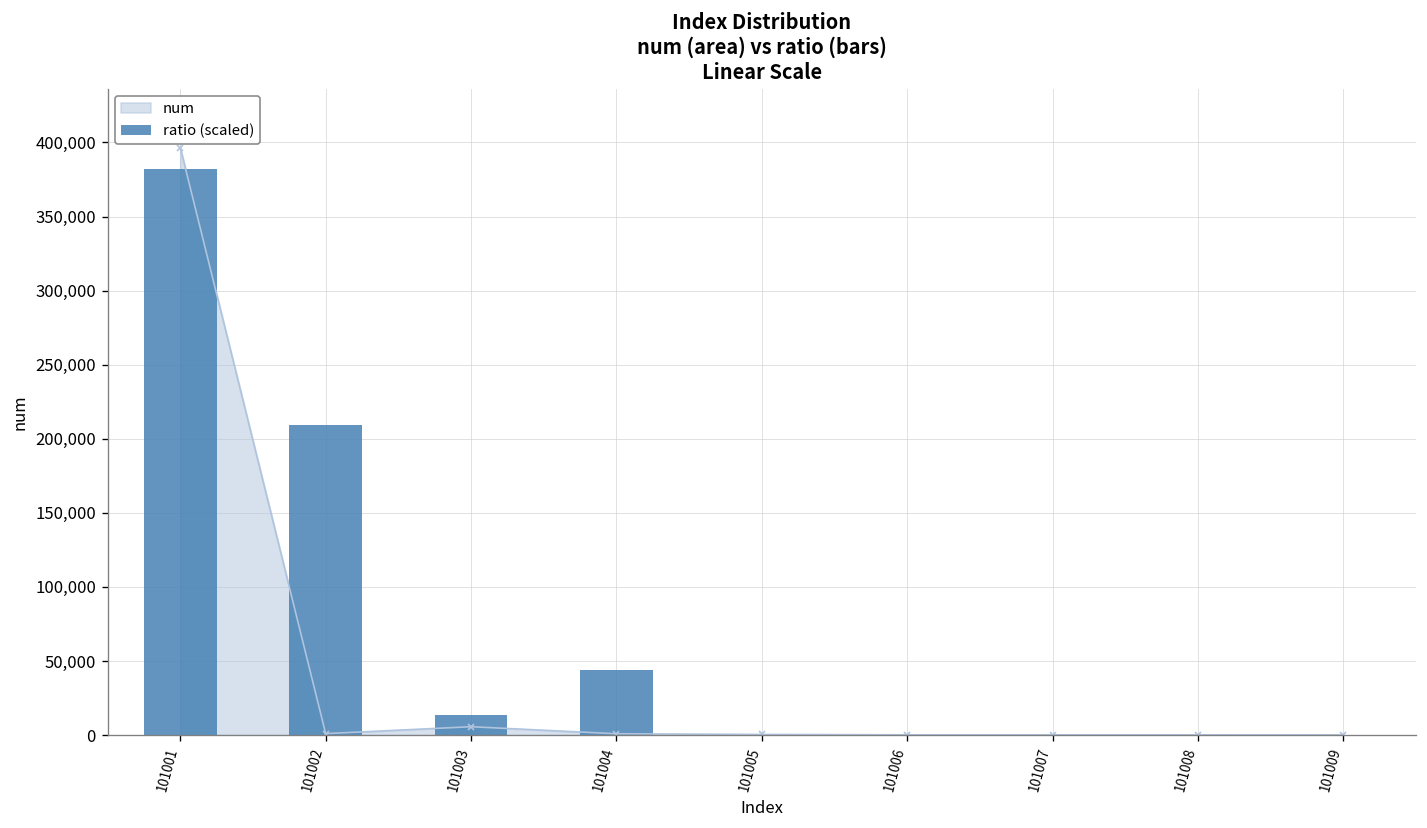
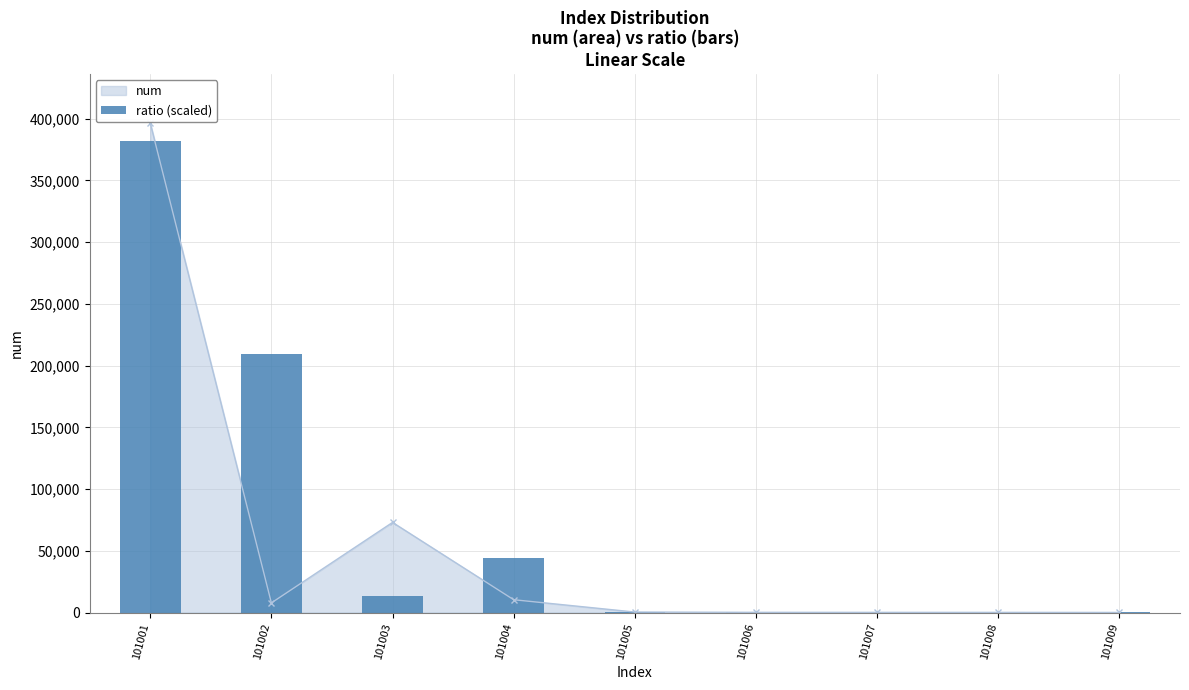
num, 101002: 1,000 -> 8,000
num, 101003: 6,000 -> 73,000
num, 101004: 1,000 -> 10,000
